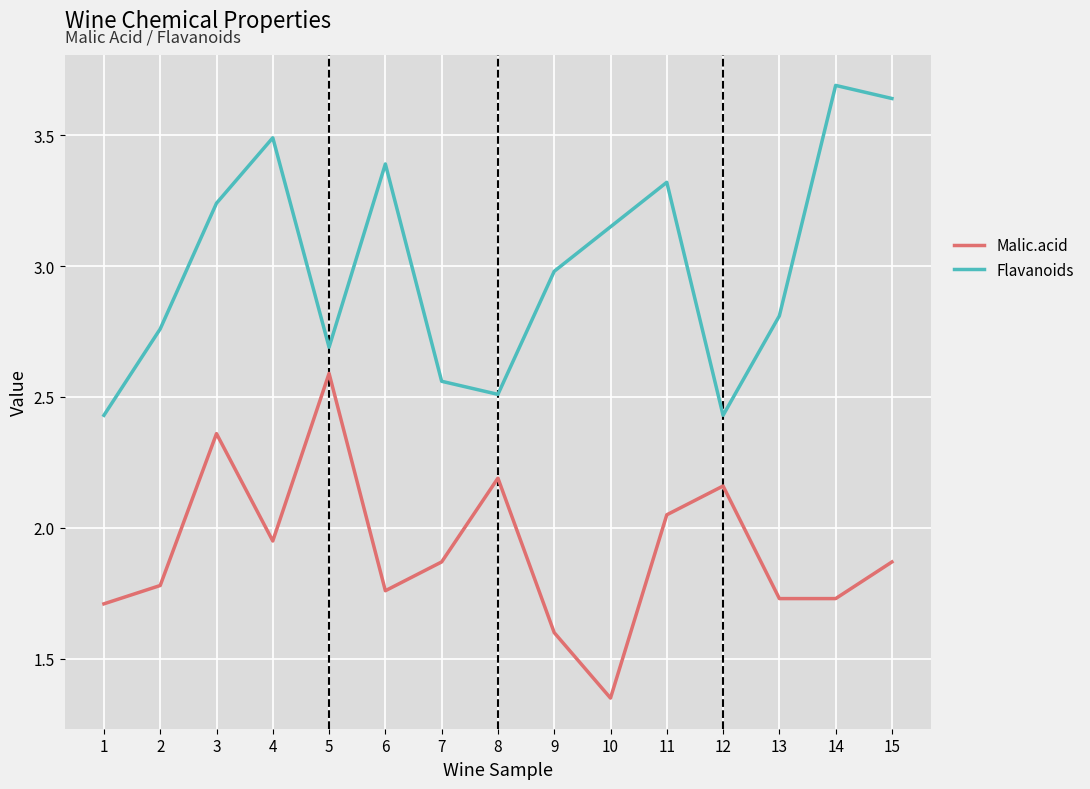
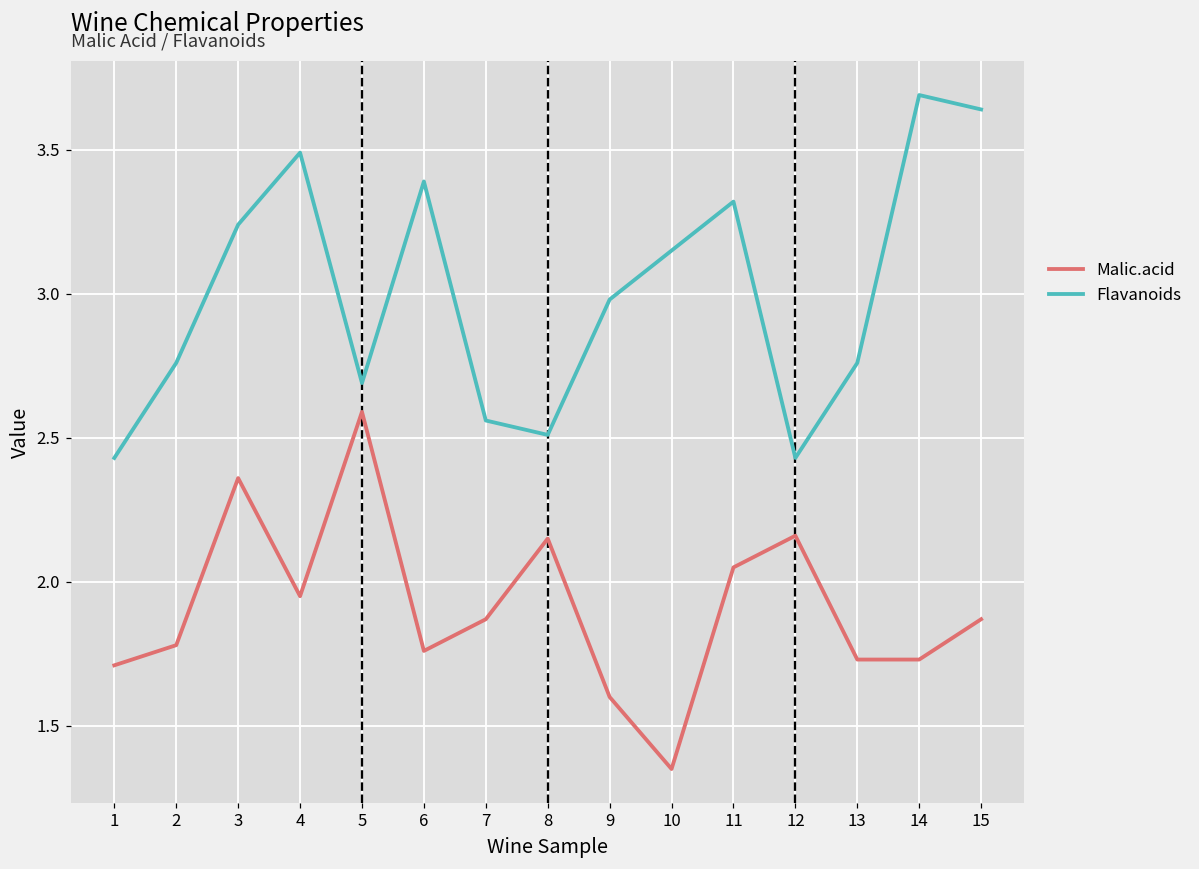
Malic.acid, 8: 2.19 -> 2.15
Flavanoids, 13: 2.81 -> 2.76
